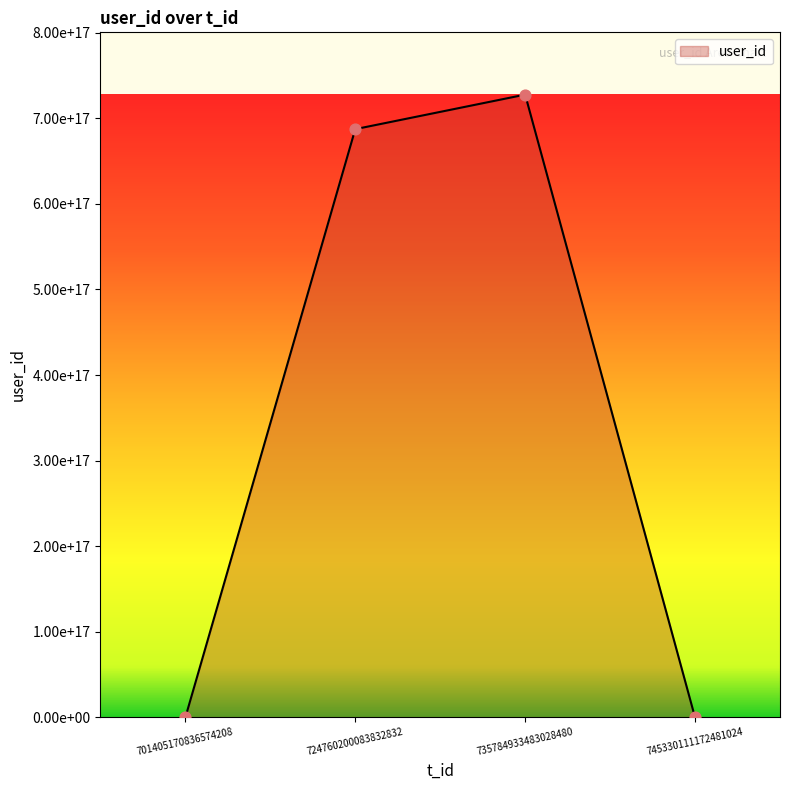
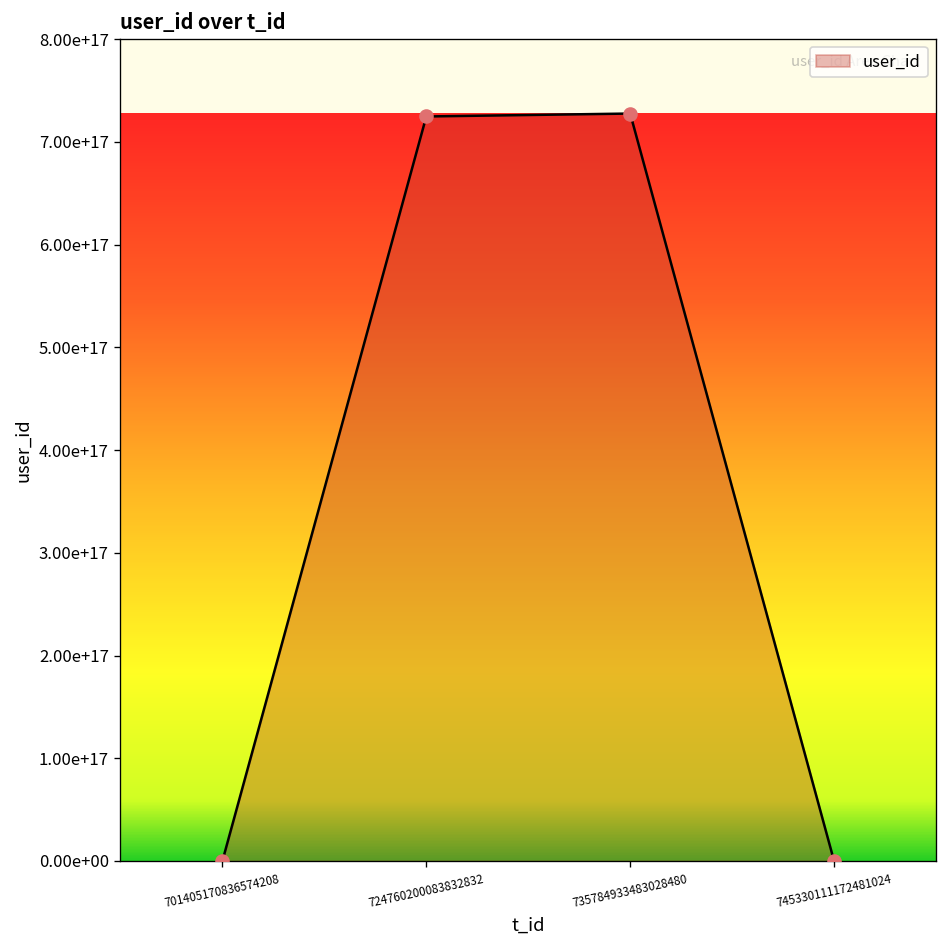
724760200083832832: 690000000000000000 -> 720000000000000000
